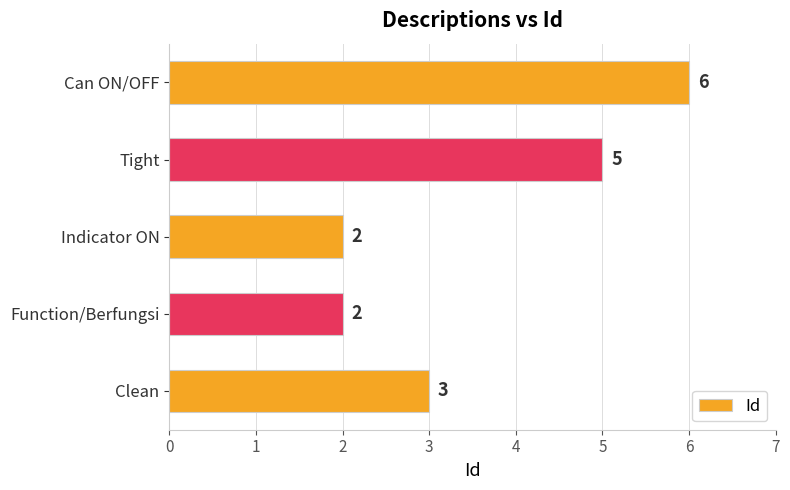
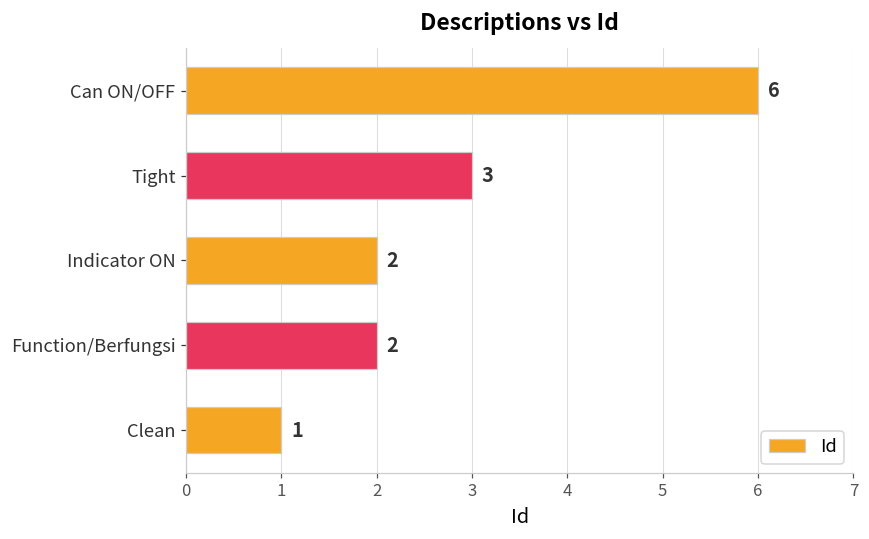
Tight: 5 -> 3
Clean: 3 -> 1
